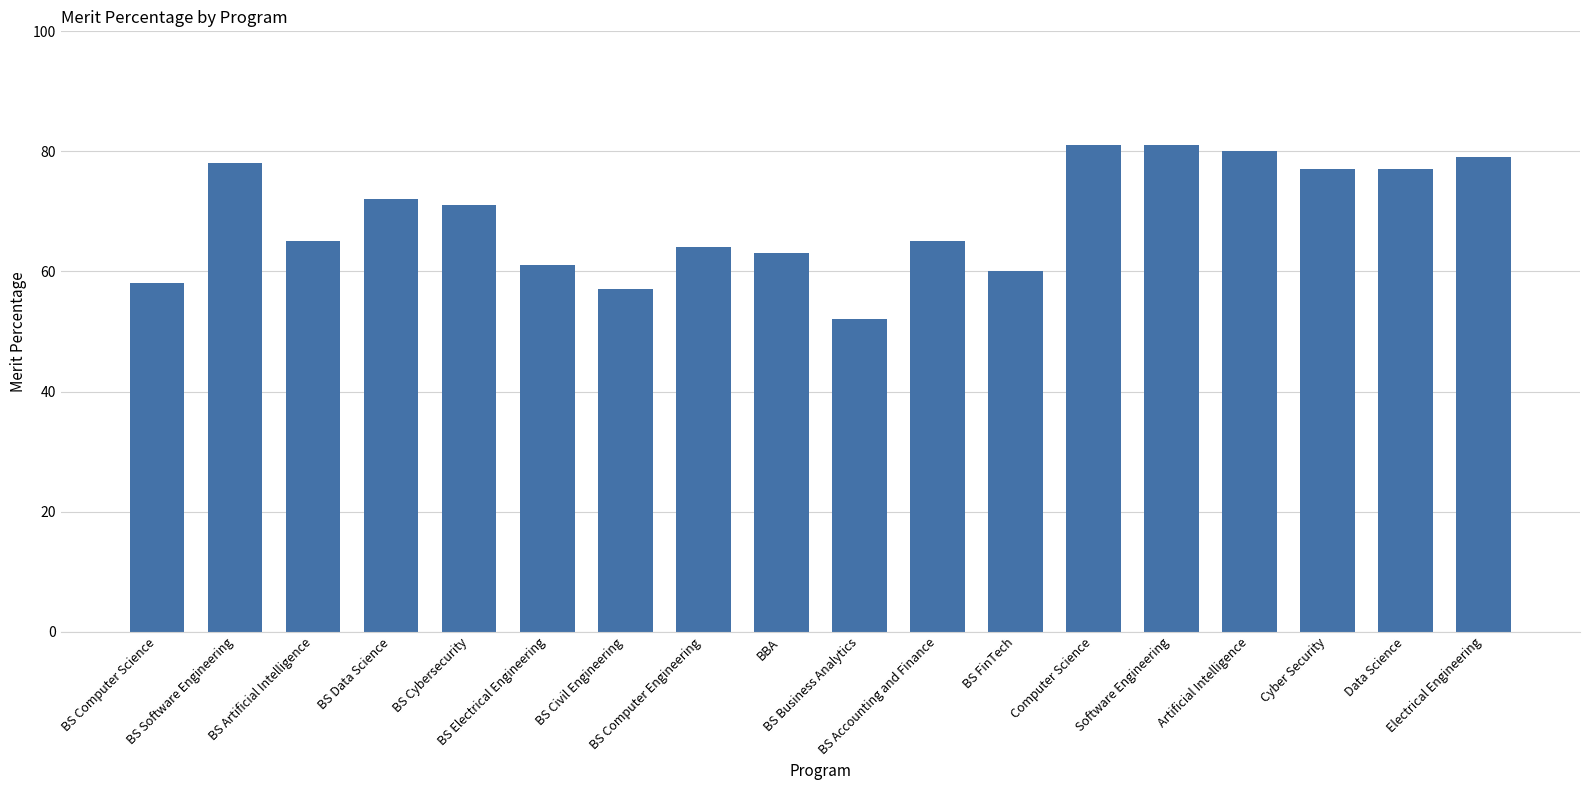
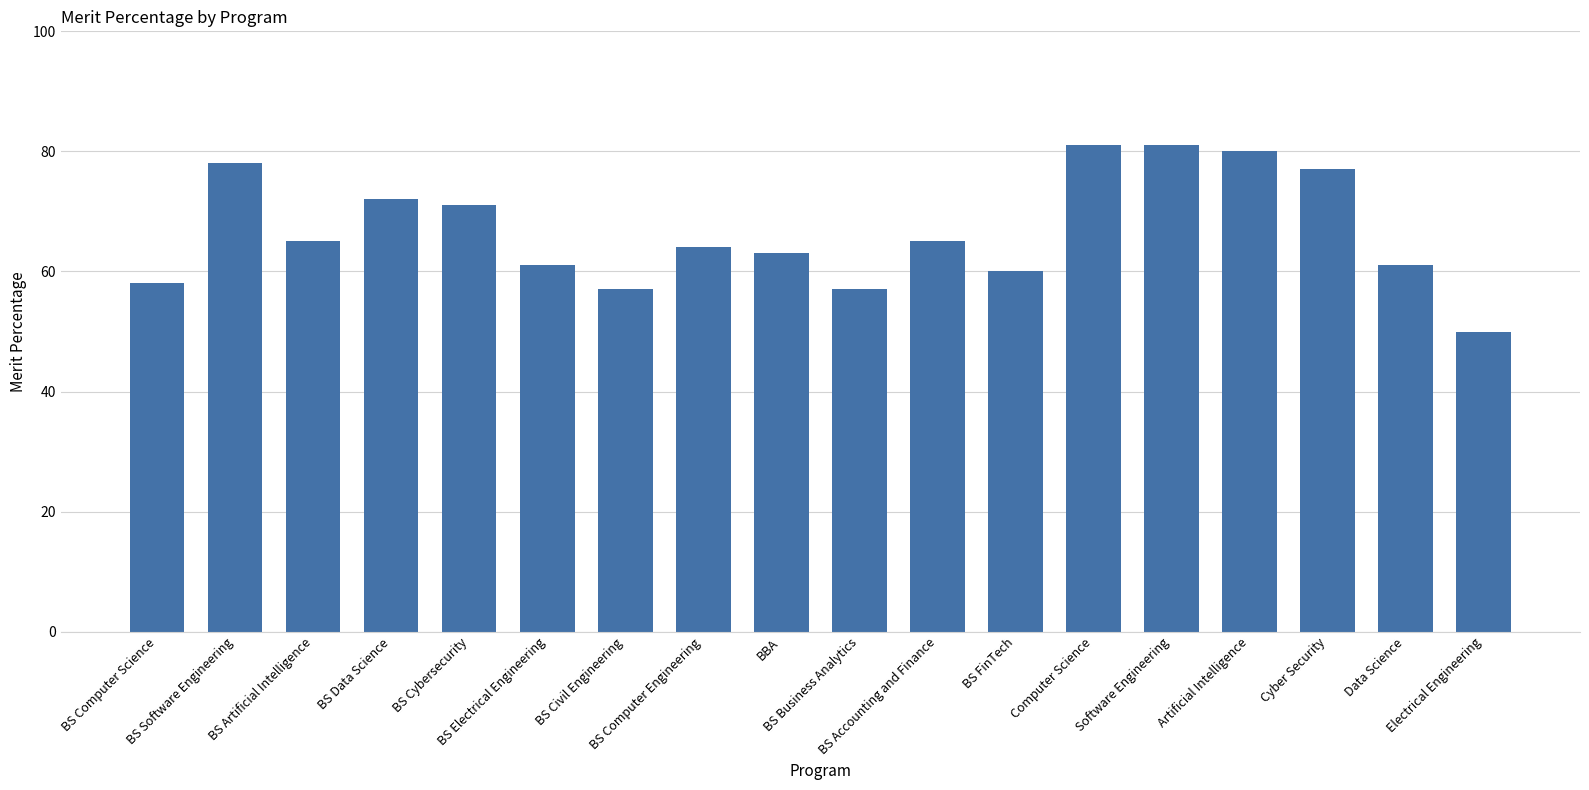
BS Business Analytics: 52 -> 57
Data Science: 77 -> 61
Electrical Engineering: 79 -> 50
